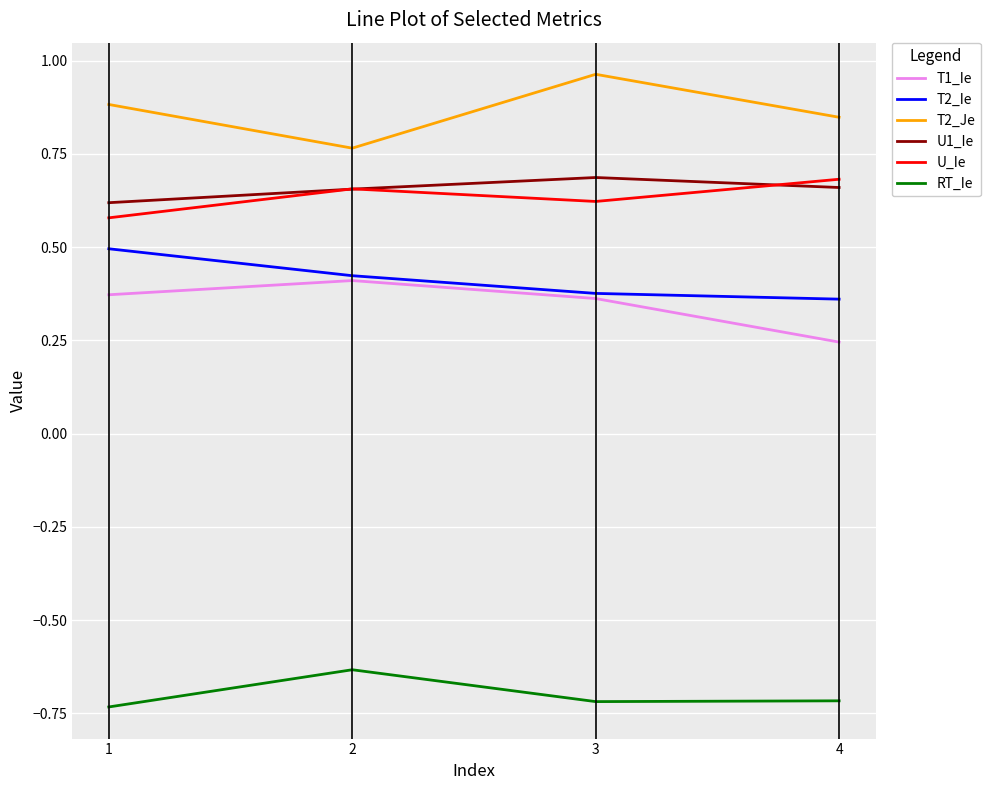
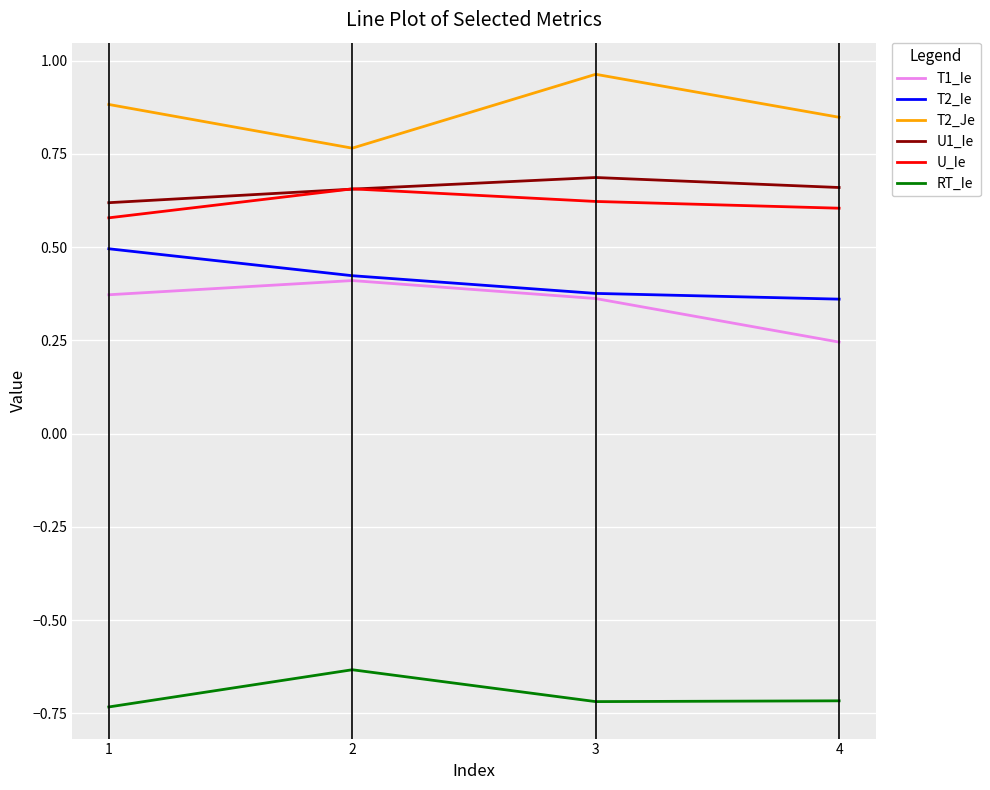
U_Ie, 4: 0.68 -> 0.60
